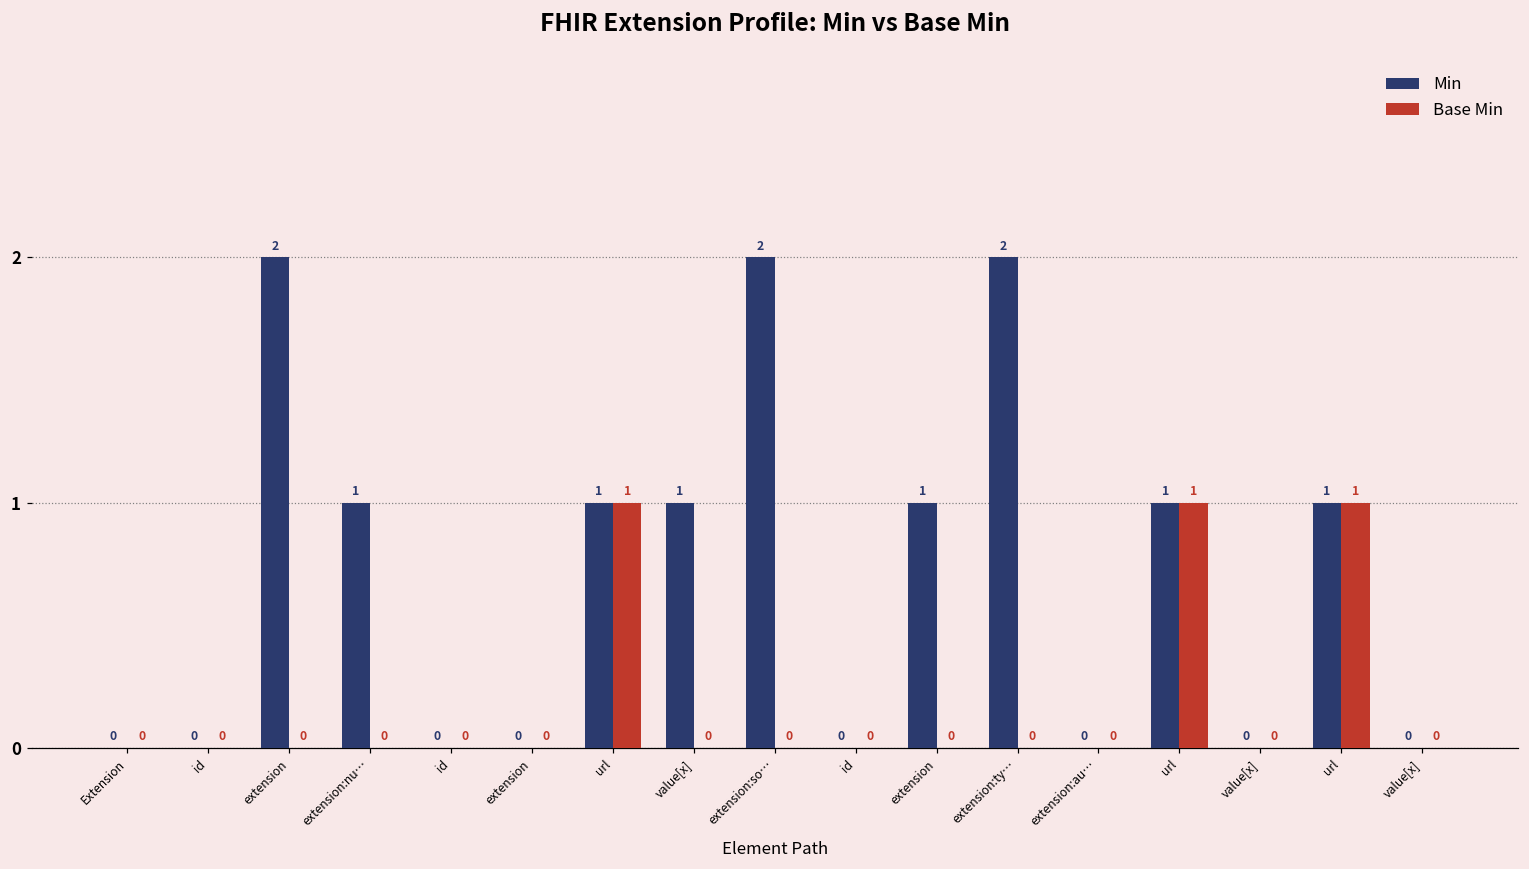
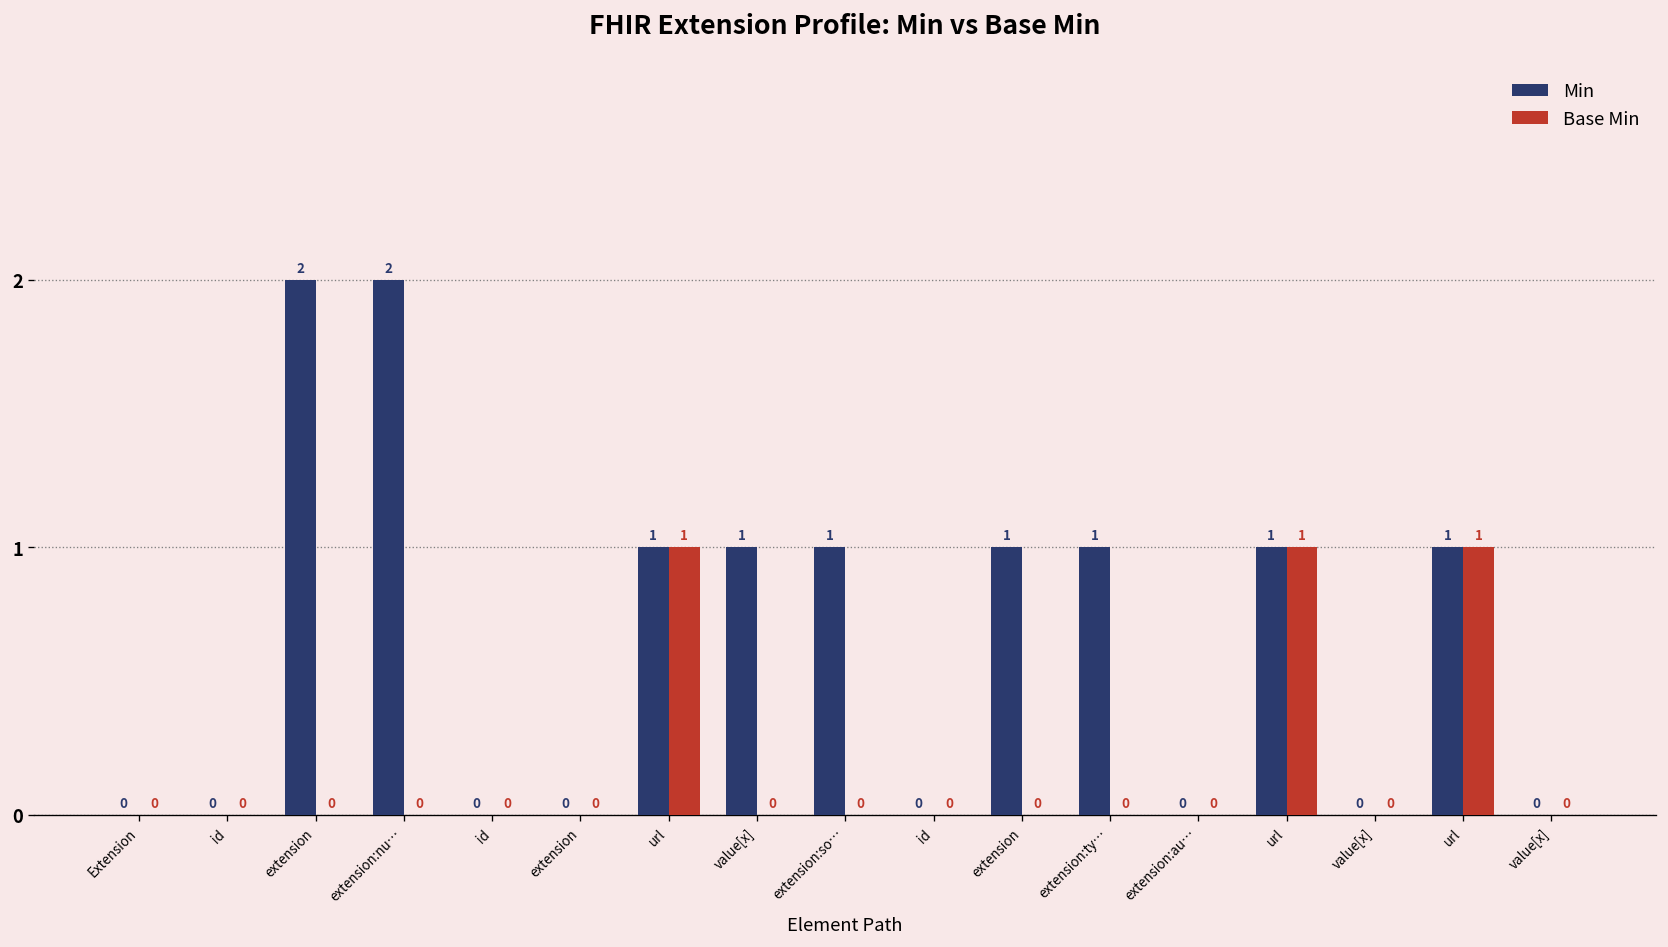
Min, extension:nu…: 1 -> 2
Min, extension:so…: 2 -> 1
Min, extension:ty…: 2 -> 1
